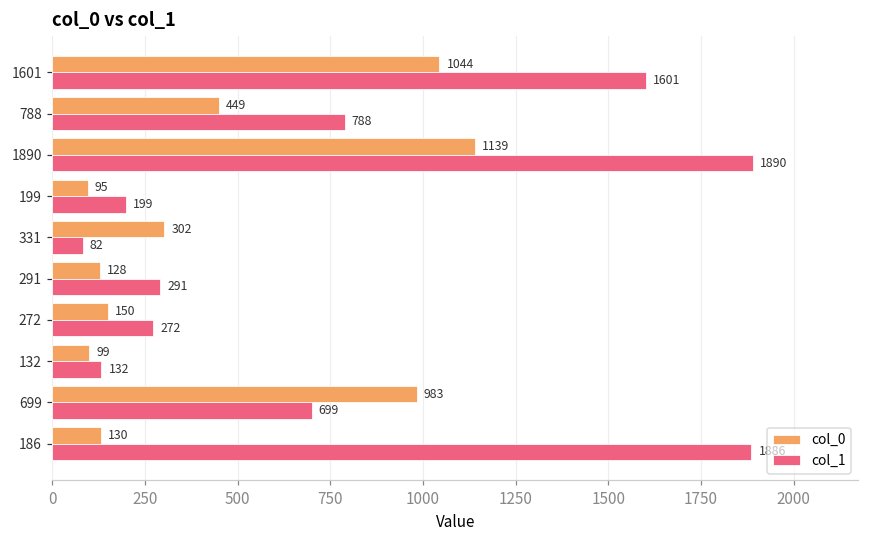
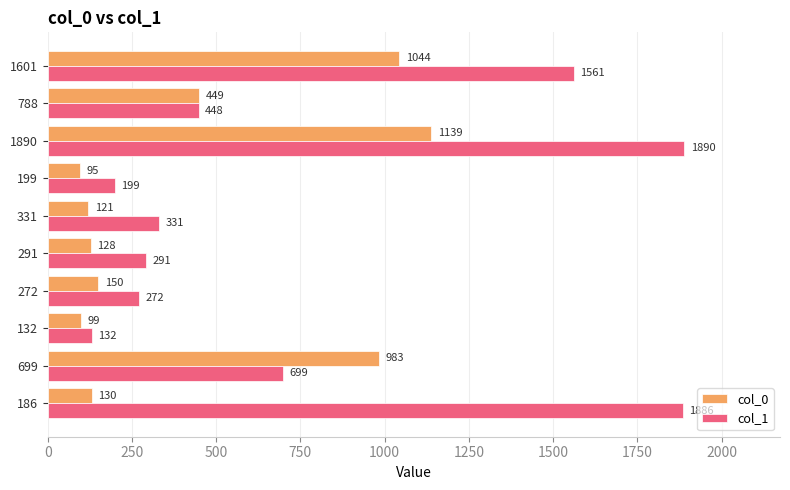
col_1, 1601: 1601 -> 1561
col_1, 788: 788 -> 448
col_0, 331: 302 -> 121
col_1, 331: 82 -> 331
